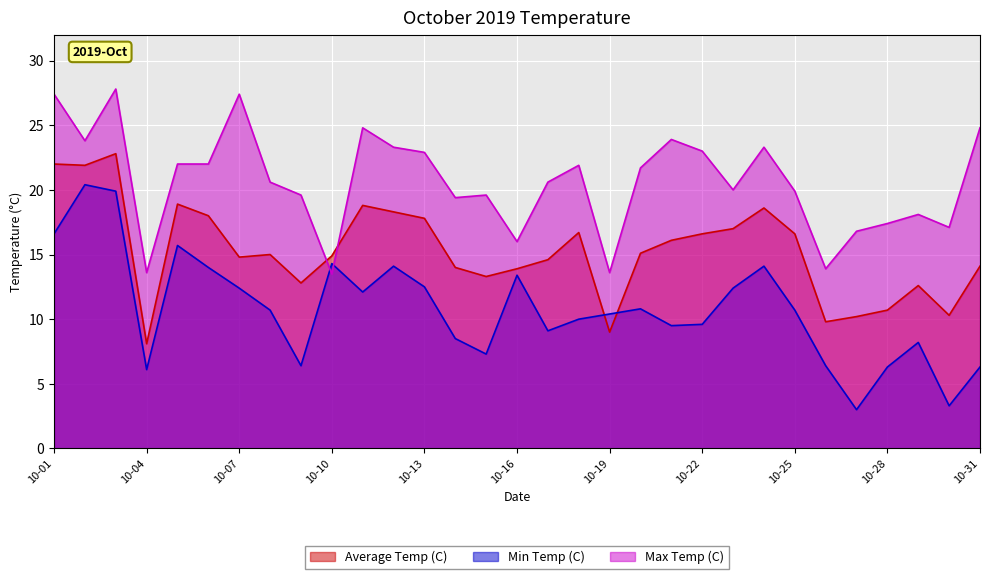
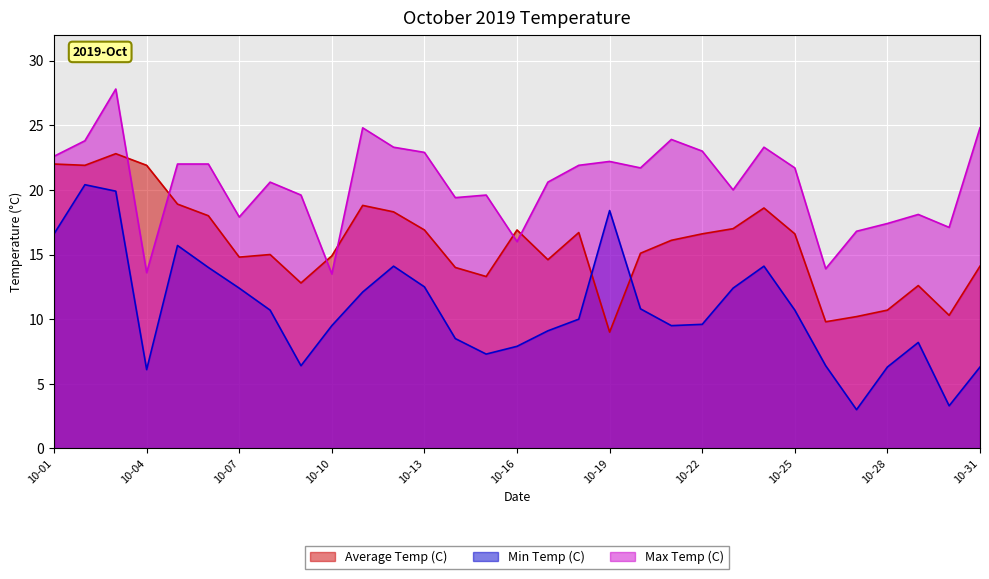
Max Temp (C), 10-01: 27.4 -> 22.6
Average Temp (C), 10-04: 8.1 -> 21.9
Max Temp (C), 10-07: 27.4 -> 17.9
Min Temp (C), 10-10: 14.3 -> 9.5
Average Temp (C), 10-13: 17.8 -> 16.9
Average Temp (C), 10-16: 13.9 -> 16.9
Min Temp (C), 10-16: 13.4 -> 7.9
Min Temp (C), 10-19: 10.4 -> 18.4
Max Temp (C), 10-19: 13.6 -> 22.2
Max Temp (C), 10-25: 19.9 -> 21.7
